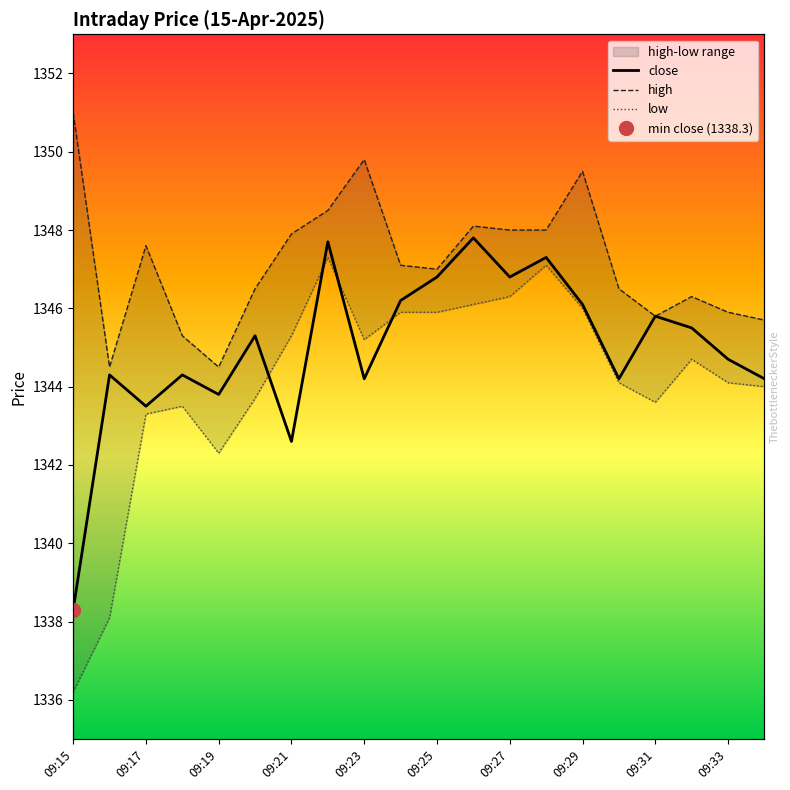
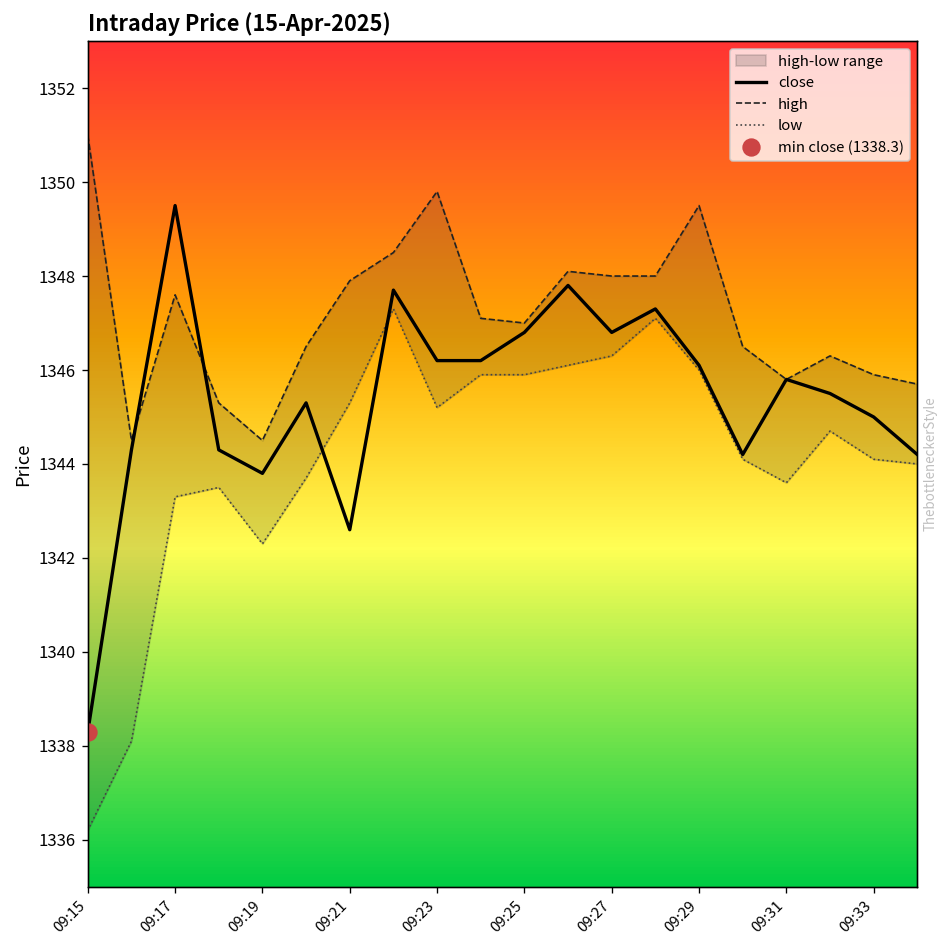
close, 09:17: 1343.5 -> 1349.5
close, 09:23: 1344.2 -> 1346.2
close, 09:33: 1344.7 -> 1345.0
